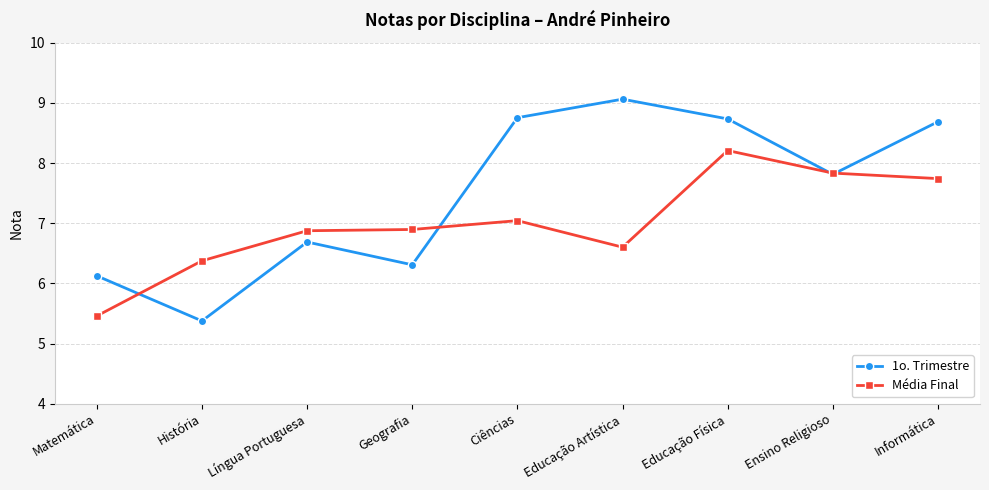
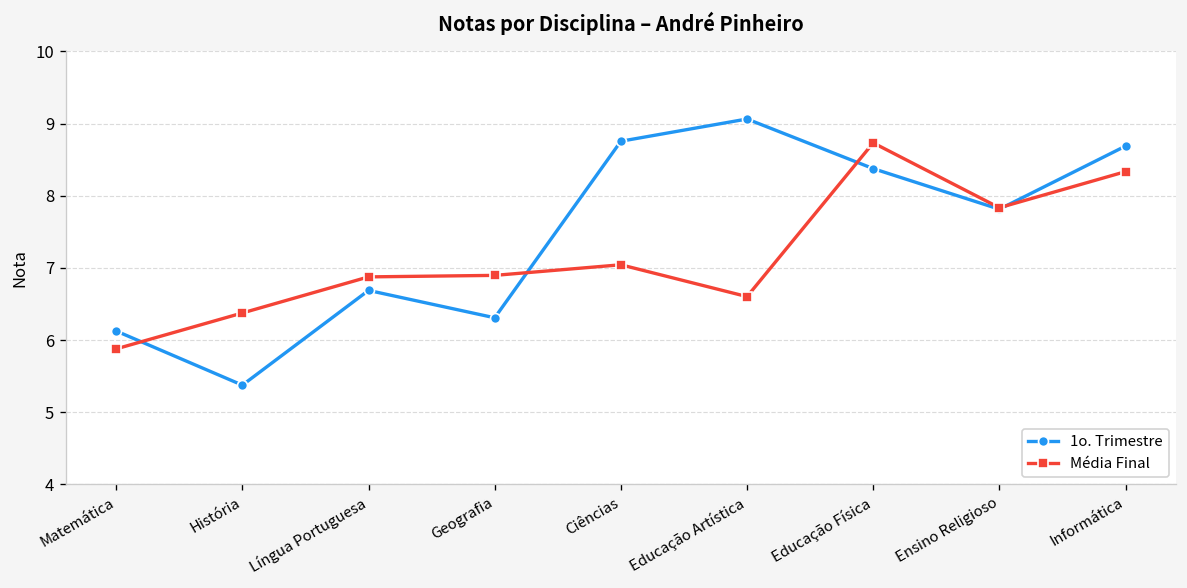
Média Final, Matemática: 5.5 -> 5.9
1o. Trimestre, Educação Física: 8.7 -> 8.4
Média Final, Educação Física: 8.2 -> 8.7
Média Final, Informática: 7.7 -> 8.3
